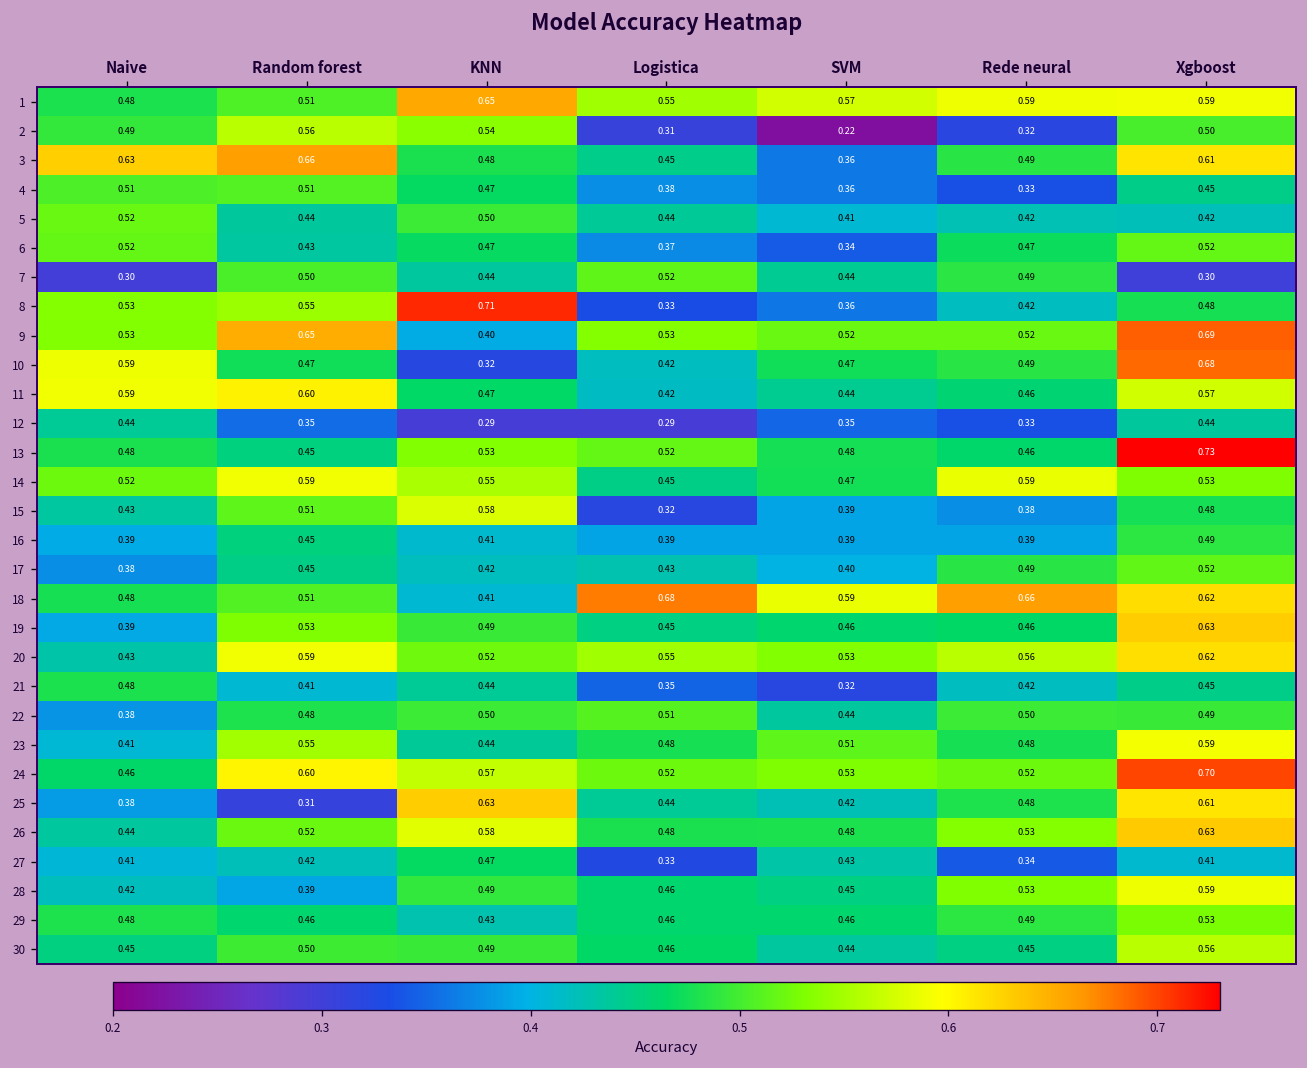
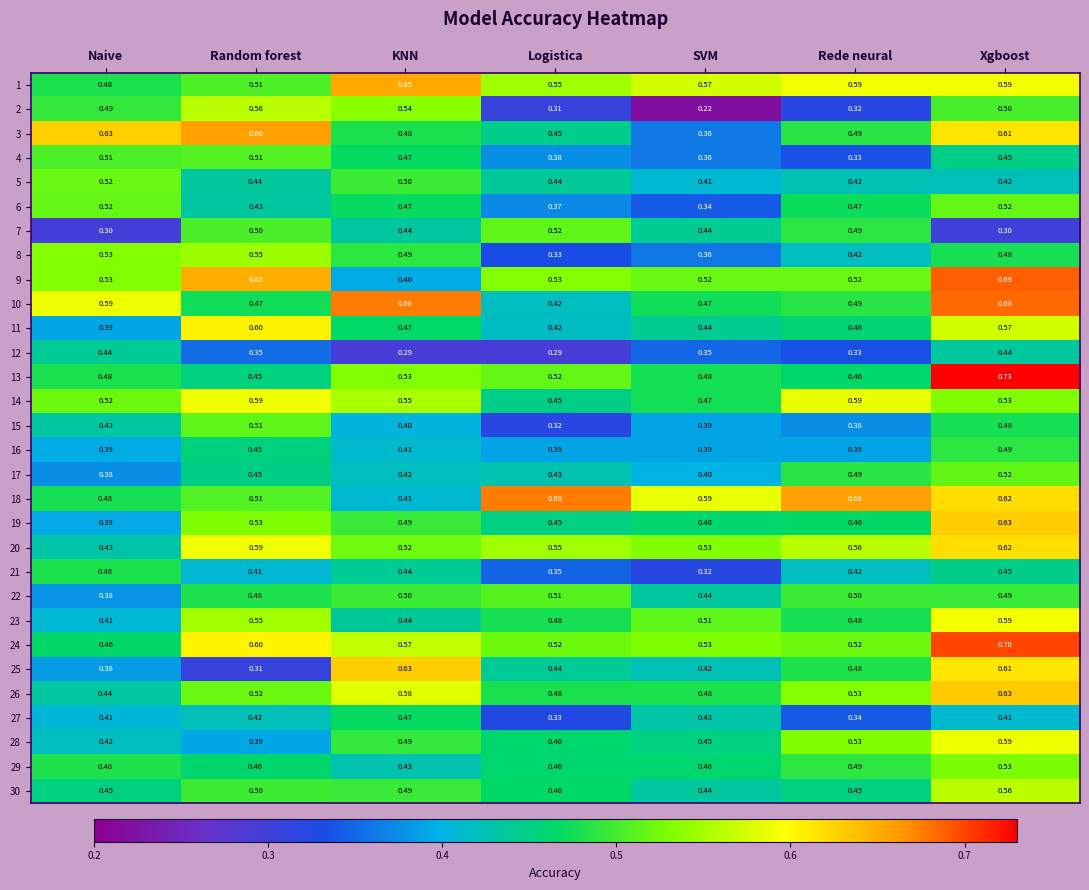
8, KNN: 0.71 -> 0.49
10, KNN: 0.32 -> 0.68
11, Naive: 0.59 -> 0.39
15, KNN: 0.58 -> 0.40
